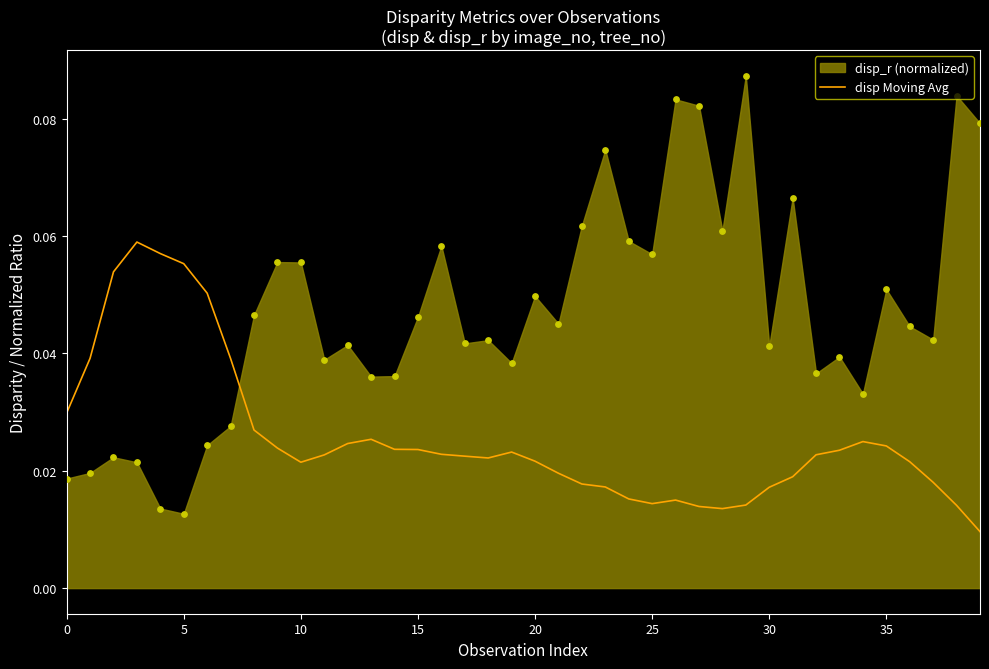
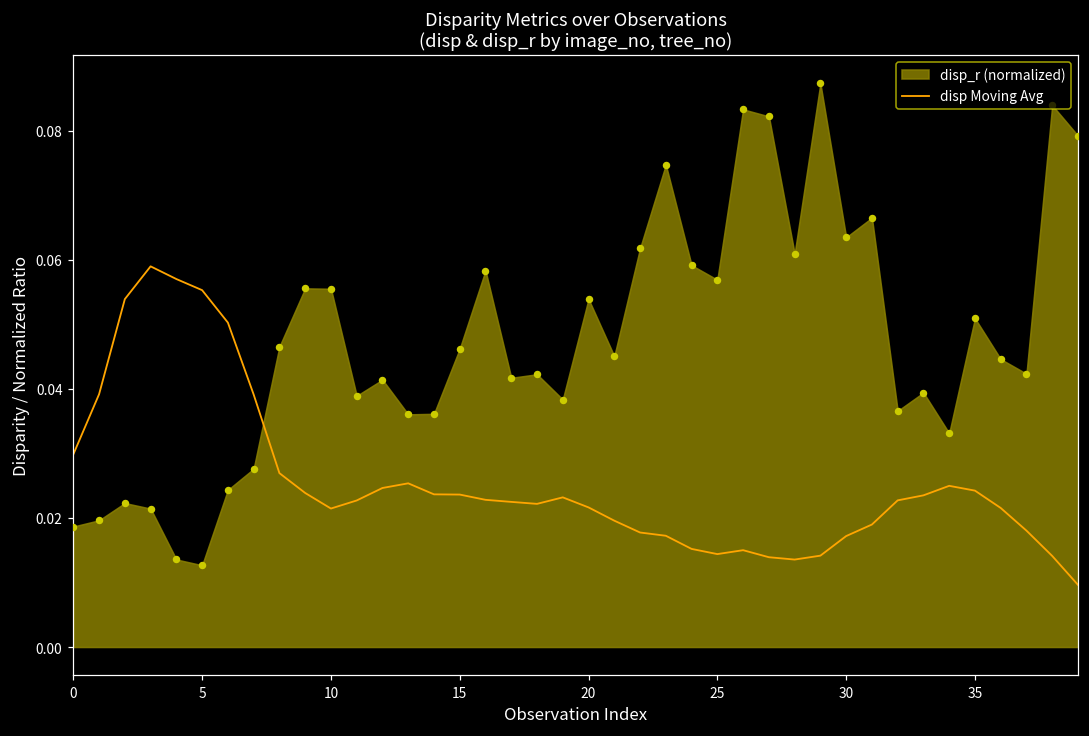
disp_r (normalized), 20: 0.050 -> 0.054
disp_r (normalized), 30: 0.041 -> 0.063
